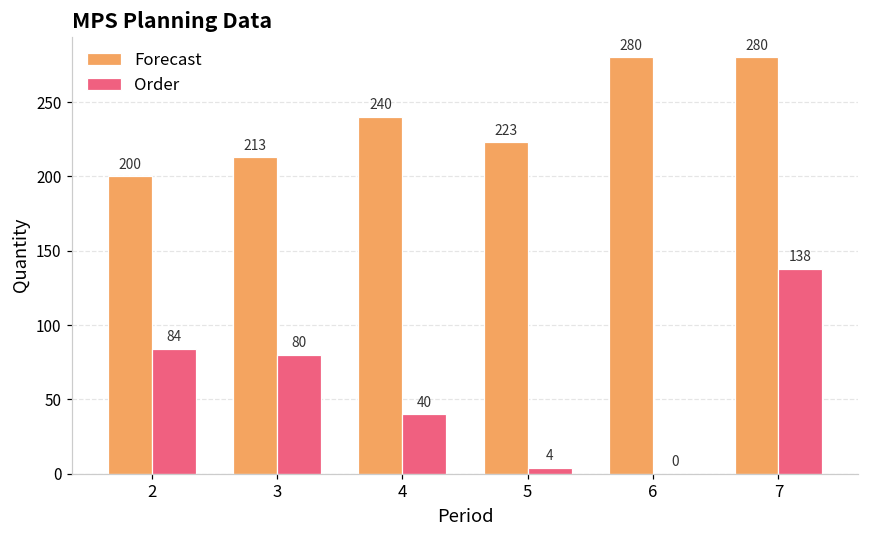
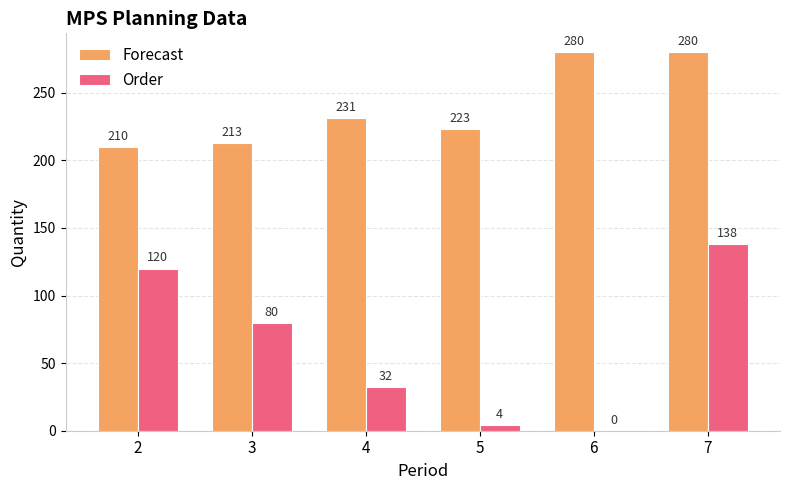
Forecast, 2: 200 -> 210
Order, 2: 84 -> 120
Forecast, 4: 240 -> 231
Order, 4: 40 -> 32
